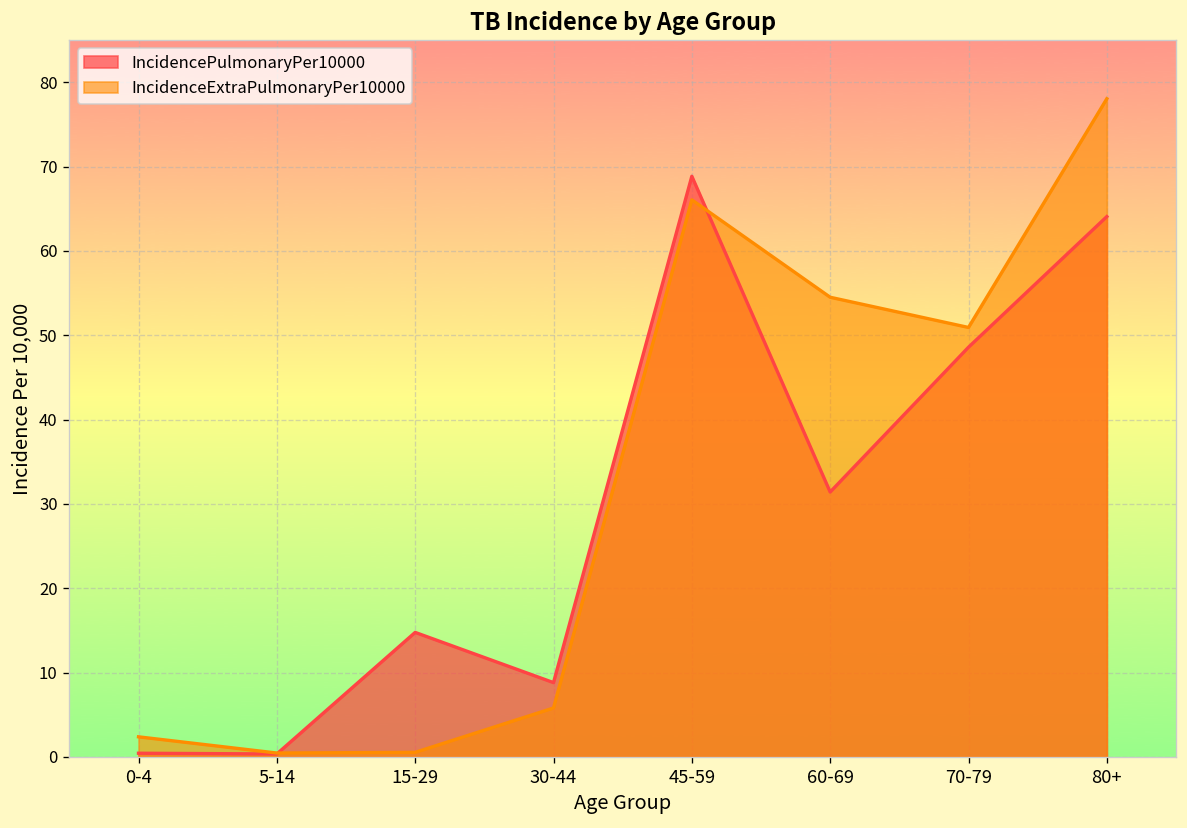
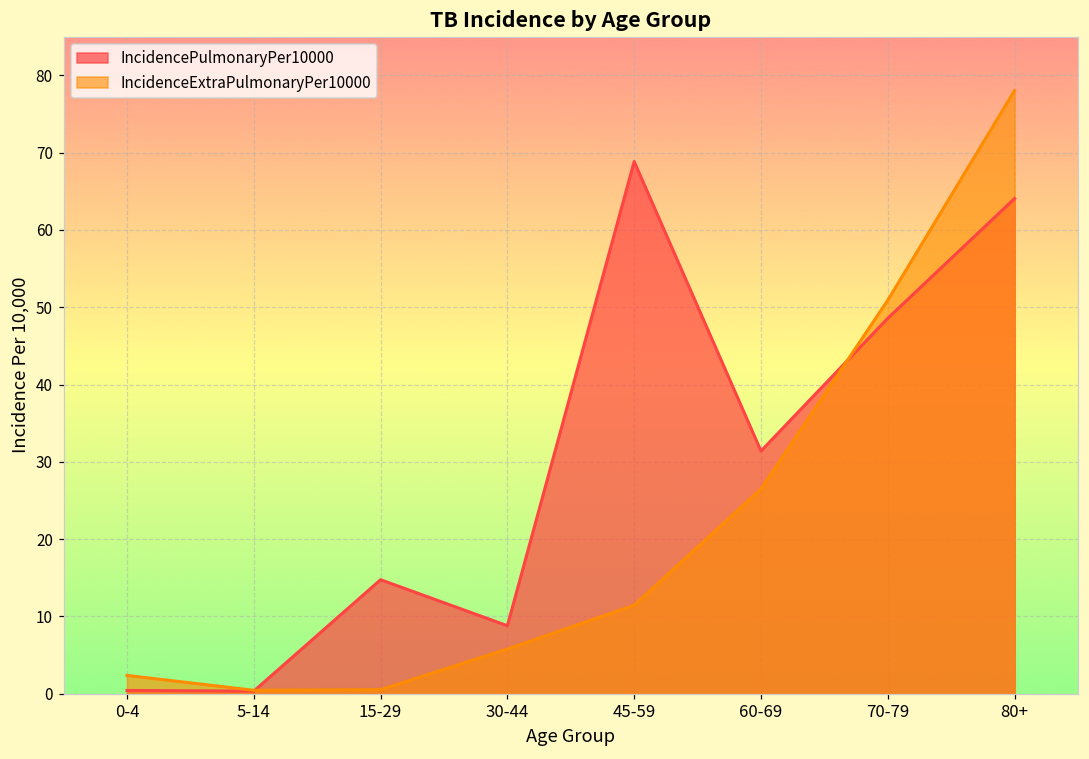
IncidenceExtraPulmonaryPer10000, 45-59: 66 -> 11
IncidenceExtraPulmonaryPer10000, 60-69: 54 -> 26
